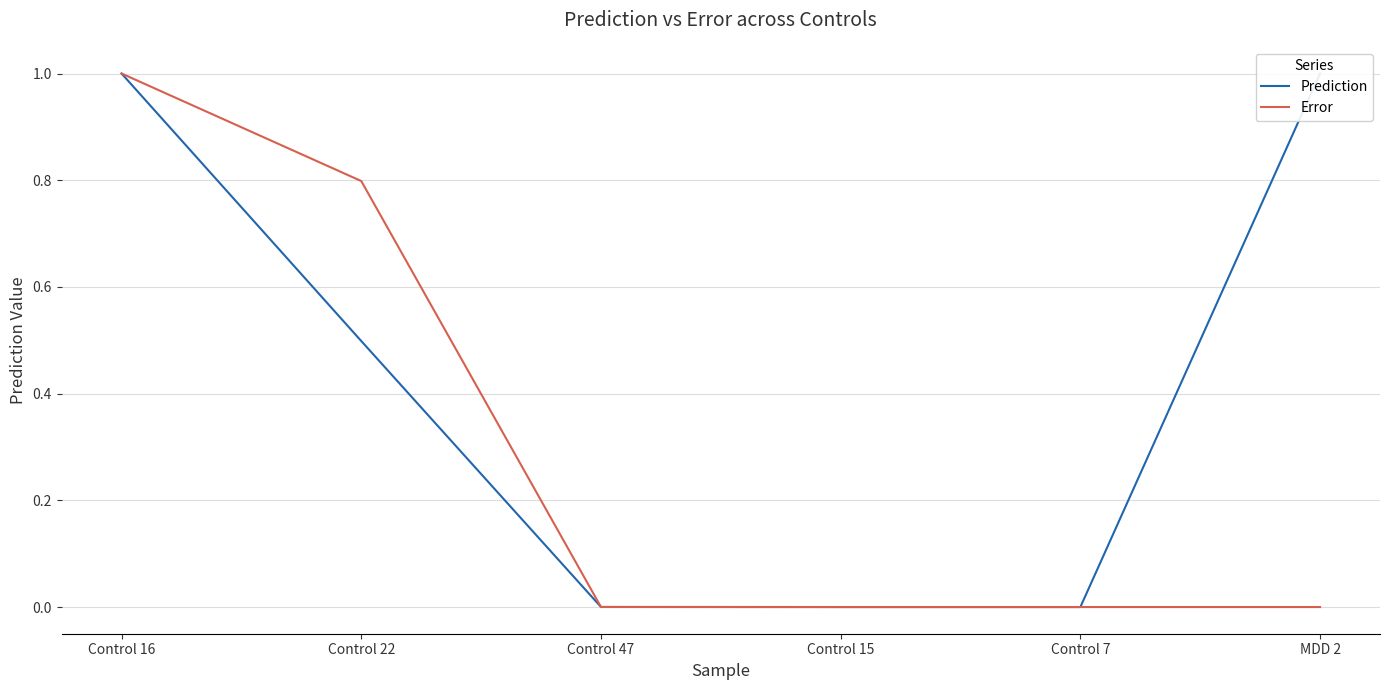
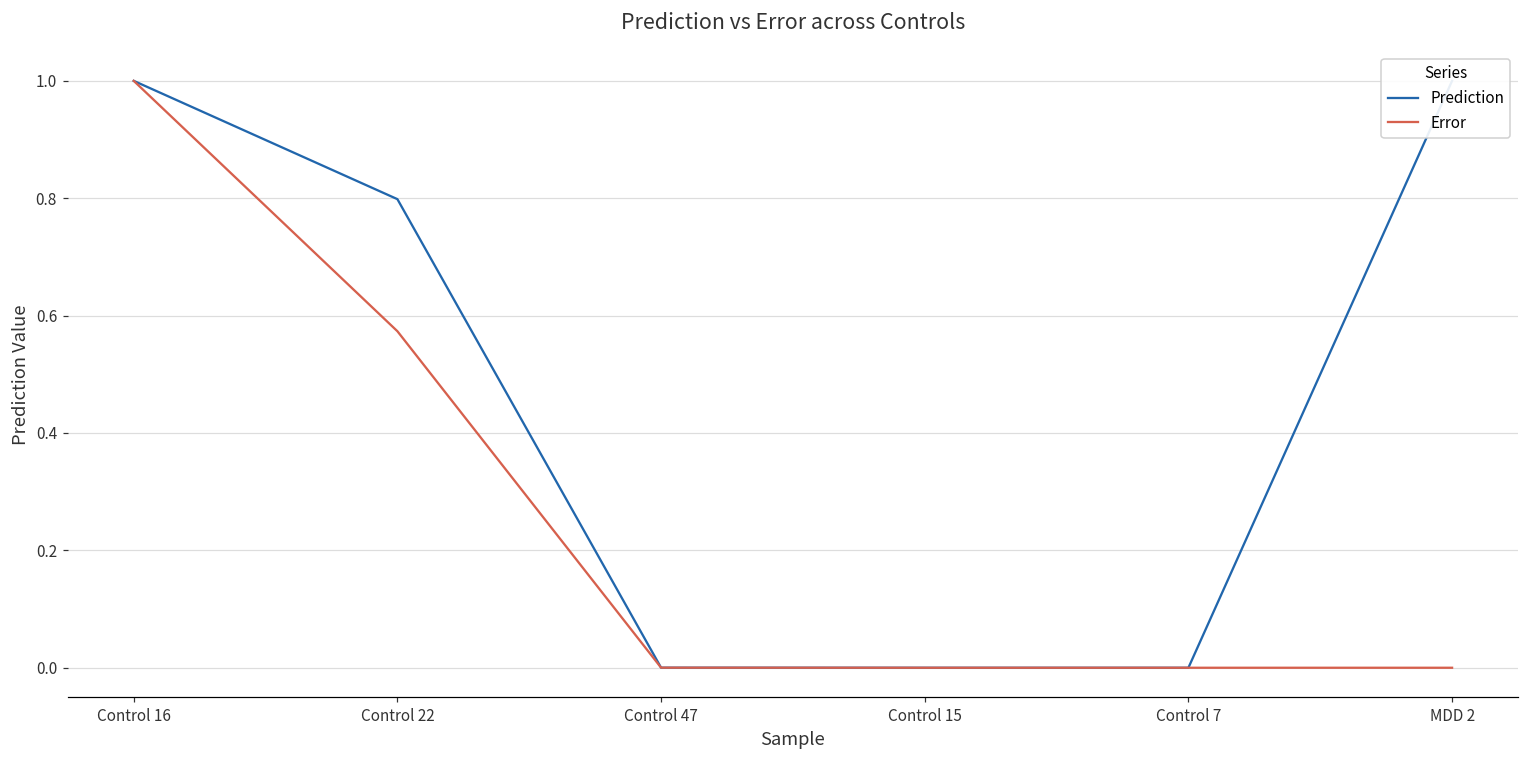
Prediction, Control 22: 0.50 -> 0.80
Error, Control 22: 0.80 -> 0.57
